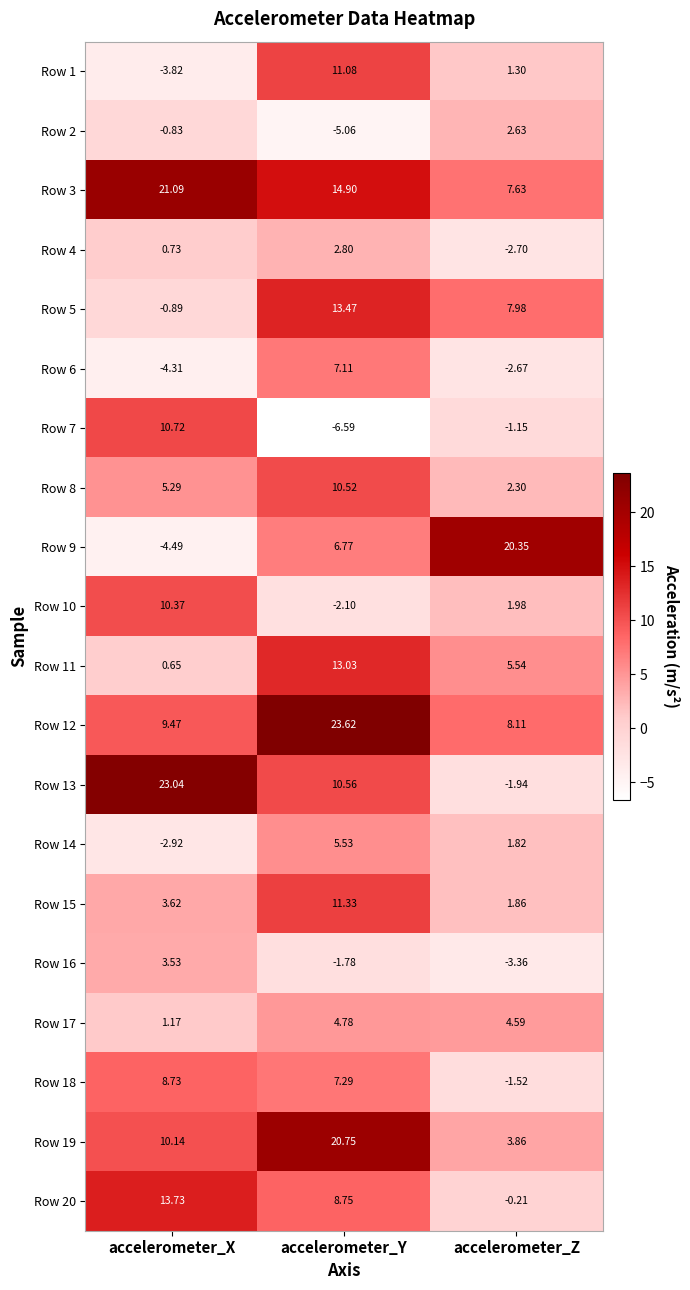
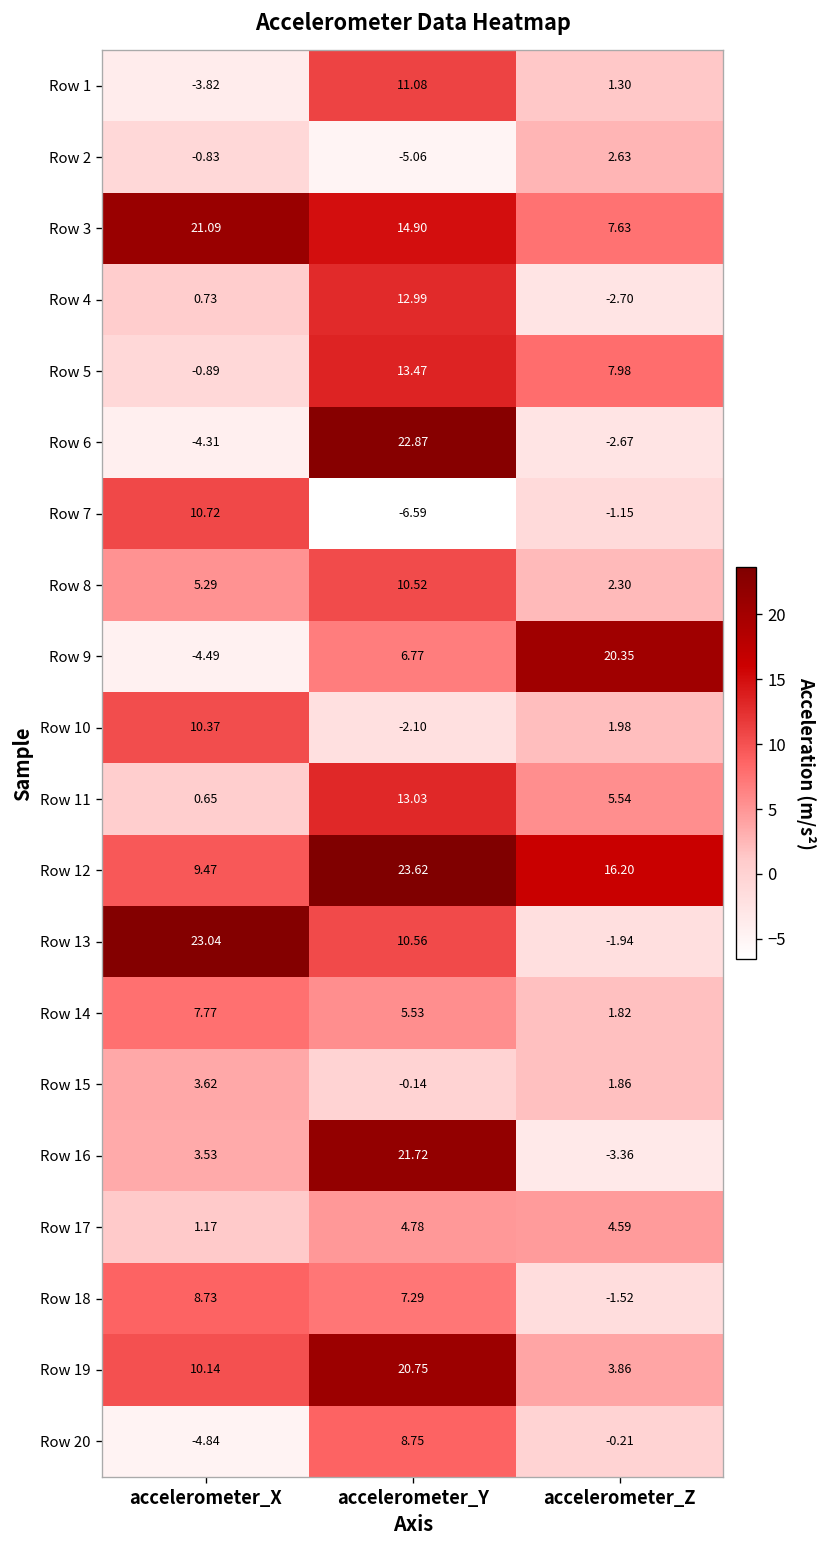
Row 4, accelerometer_Y: 2.80 -> 12.99
Row 6, accelerometer_Y: 7.11 -> 22.87
Row 12, accelerometer_Z: 8.11 -> 16.20
Row 14, accelerometer_X: -2.92 -> 7.77
Row 15, accelerometer_Y: 11.33 -> -0.14
Row 16, accelerometer_Y: -1.78 -> 21.72
Row 20, accelerometer_X: 13.73 -> -4.84
